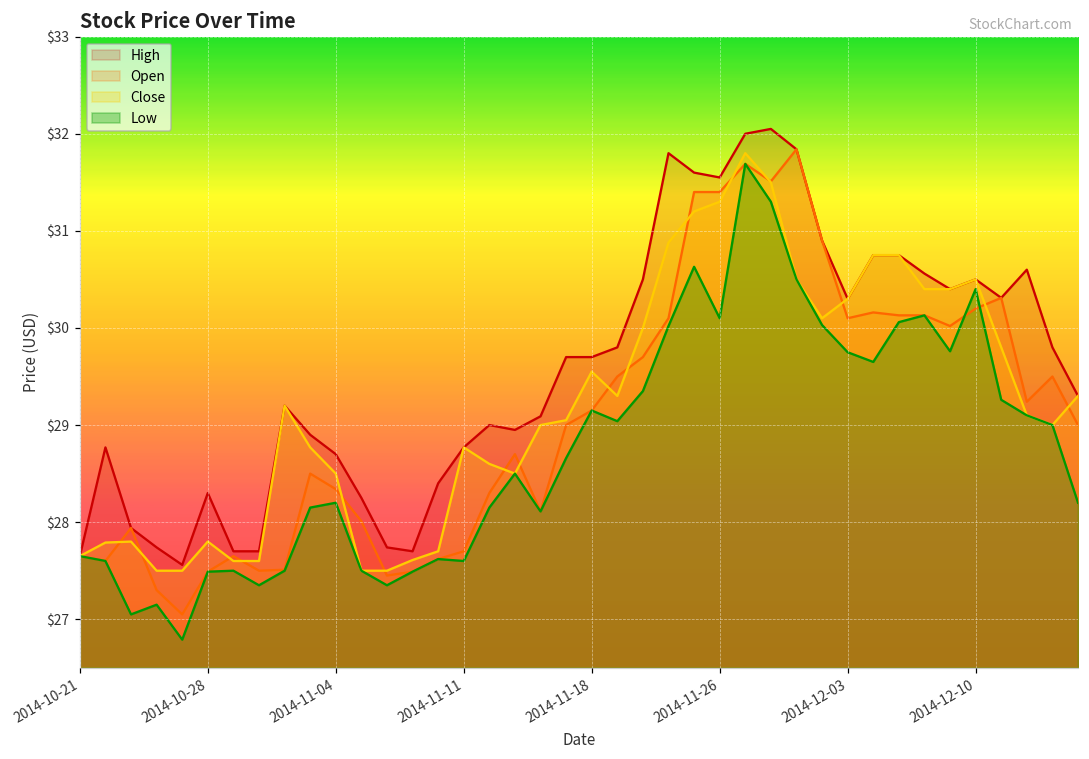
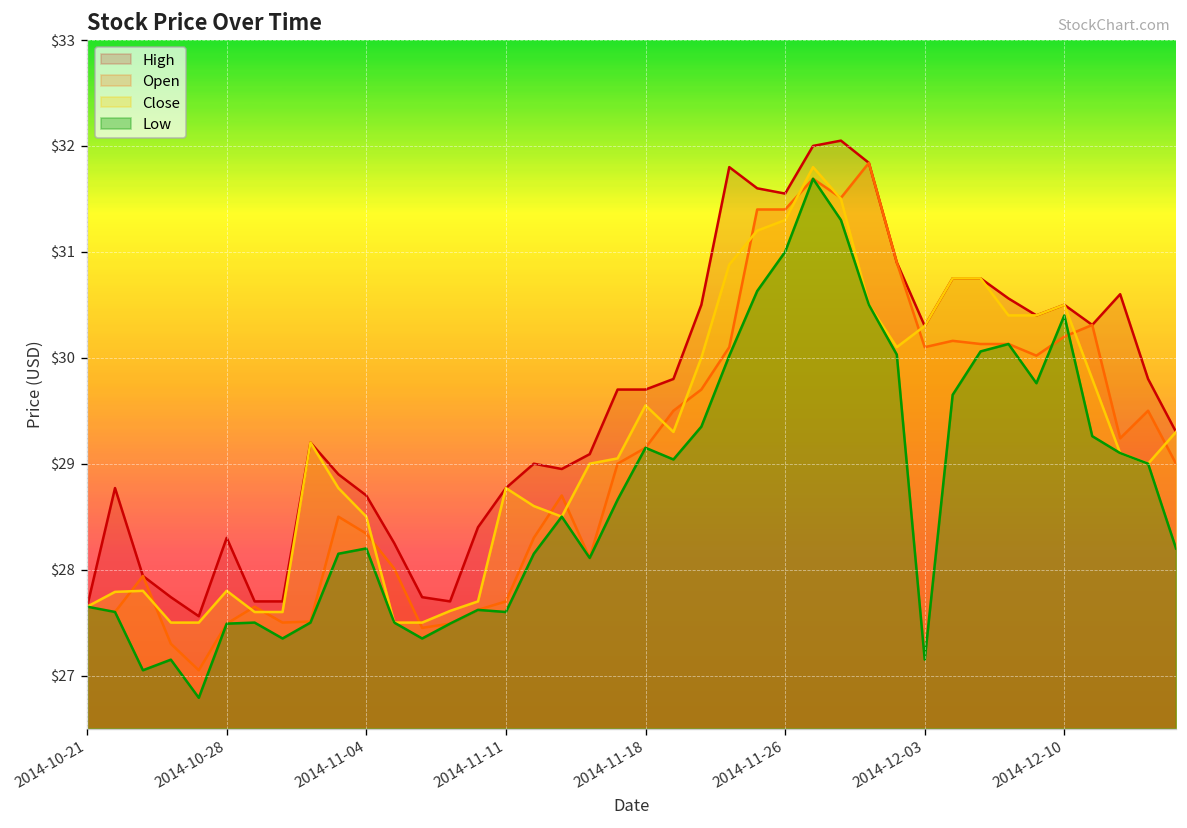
Low, 2014-11-26: $30.1 -> $31.0
Low, 2014-12-03: $29.8 -> $27.2
